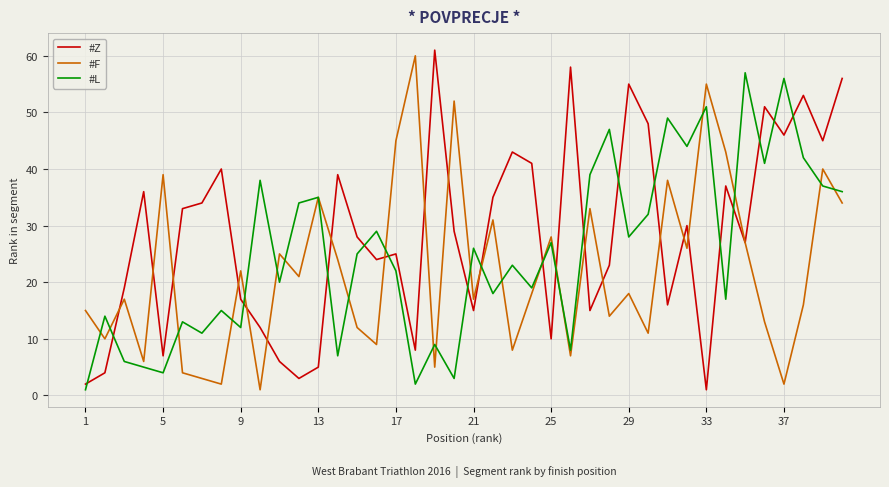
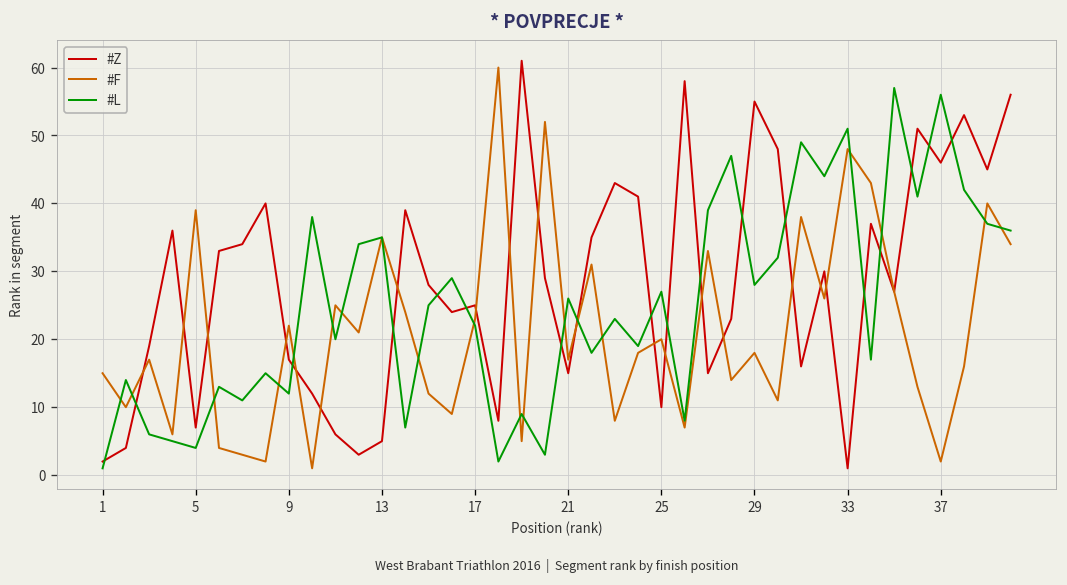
#F, 17: 45 -> 23
#F, 25: 28 -> 20
#F, 33: 55 -> 48
